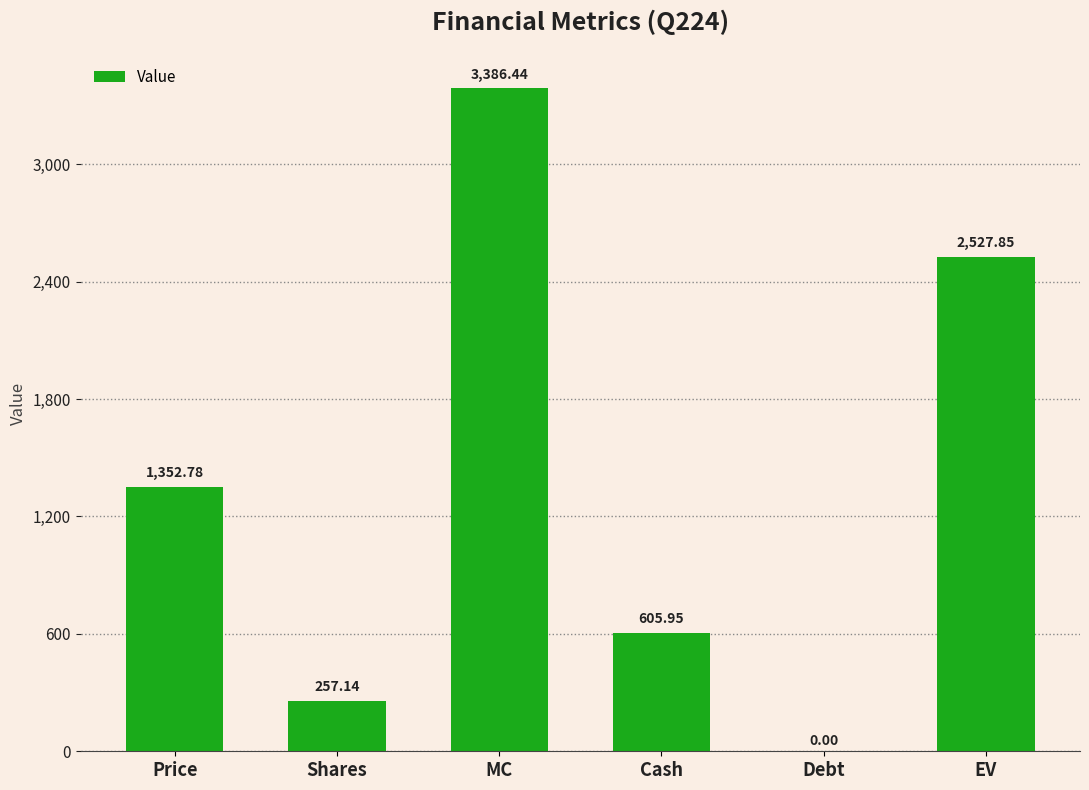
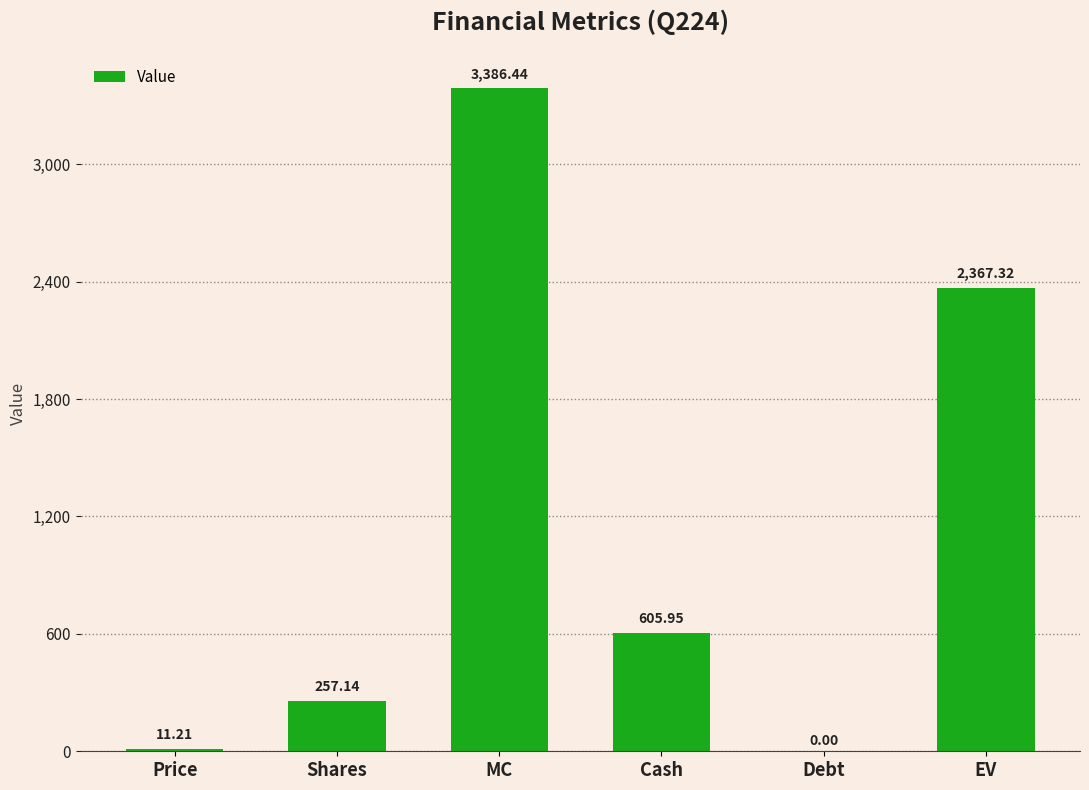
Price: 1,352.78 -> 11.21
EV: 2,527.85 -> 2,367.32
